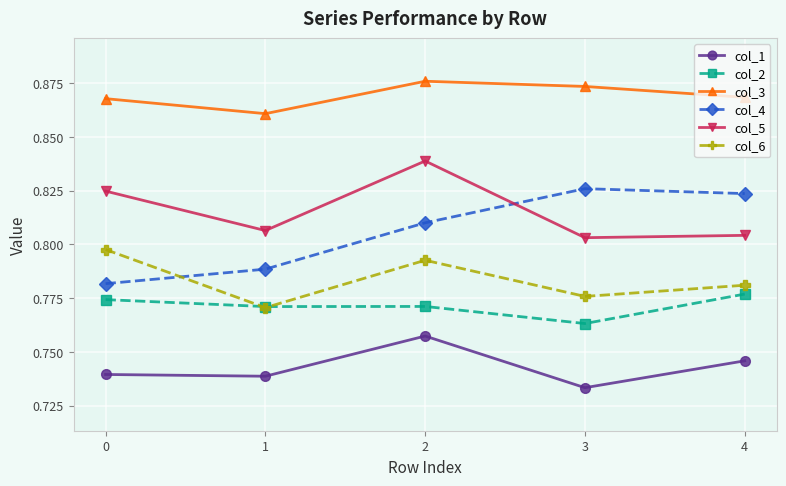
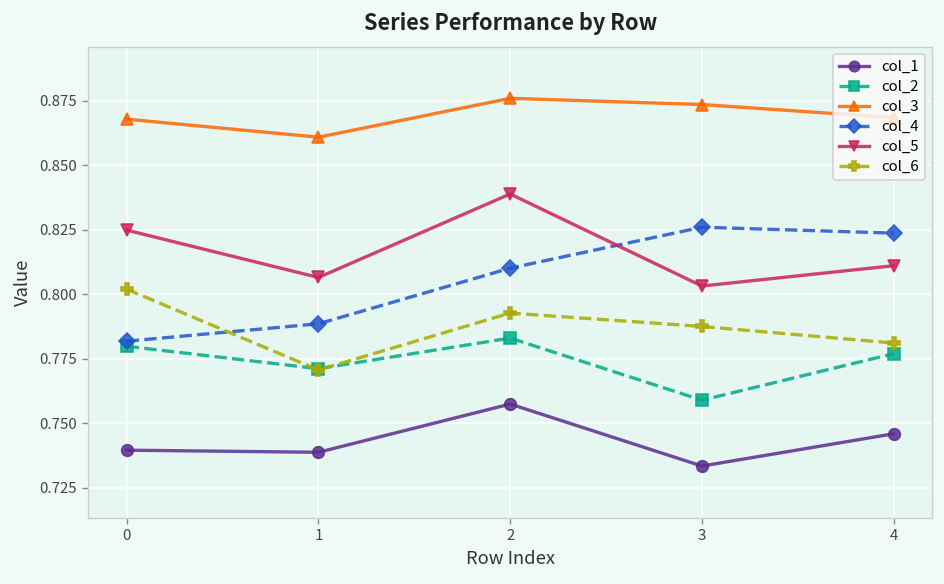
col_2, 0: 0.774 -> 0.780
col_6, 0: 0.798 -> 0.802
col_2, 2: 0.771 -> 0.783
col_2, 3: 0.763 -> 0.759
col_6, 3: 0.776 -> 0.787
col_5, 4: 0.804 -> 0.811
